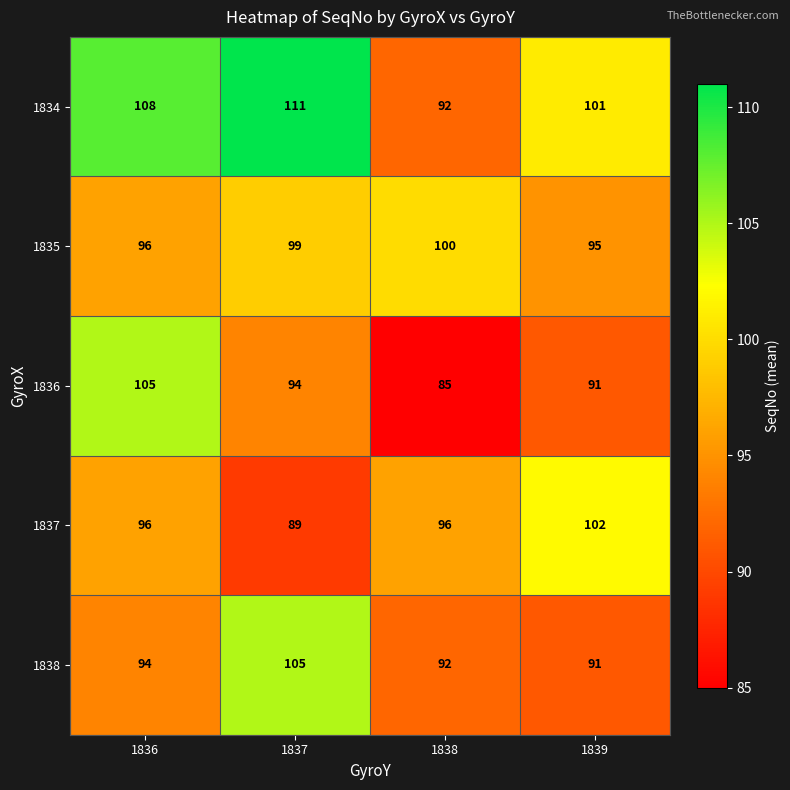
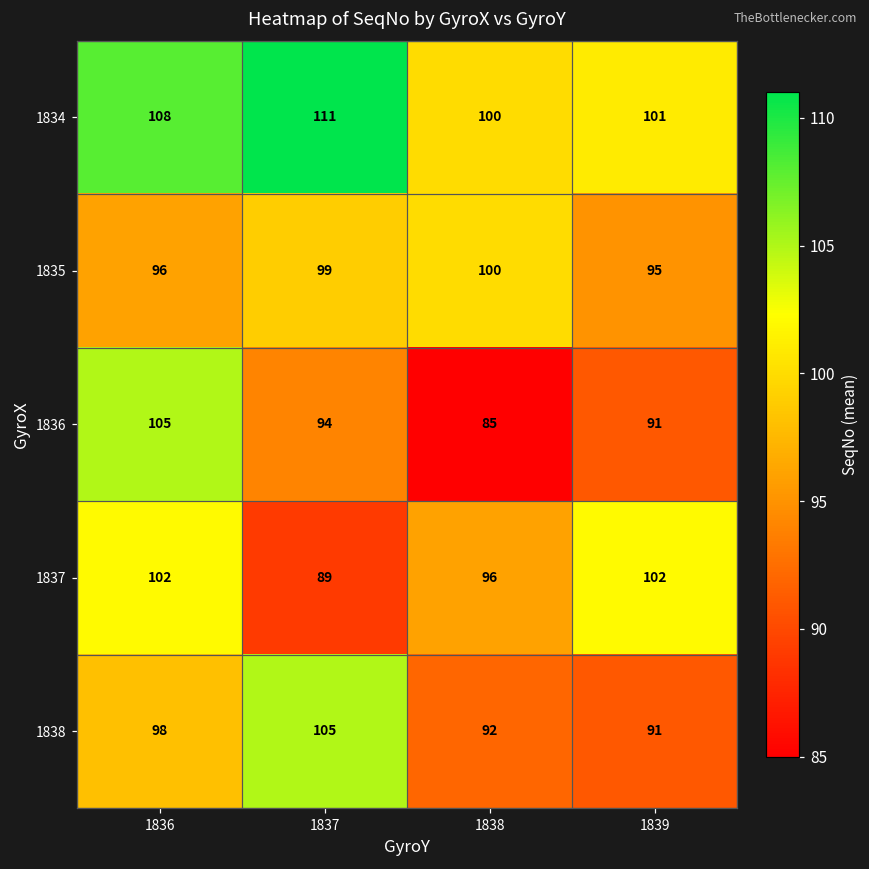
1834, 1838: 92 -> 100
1837, 1836: 96 -> 102
1838, 1836: 94 -> 98
